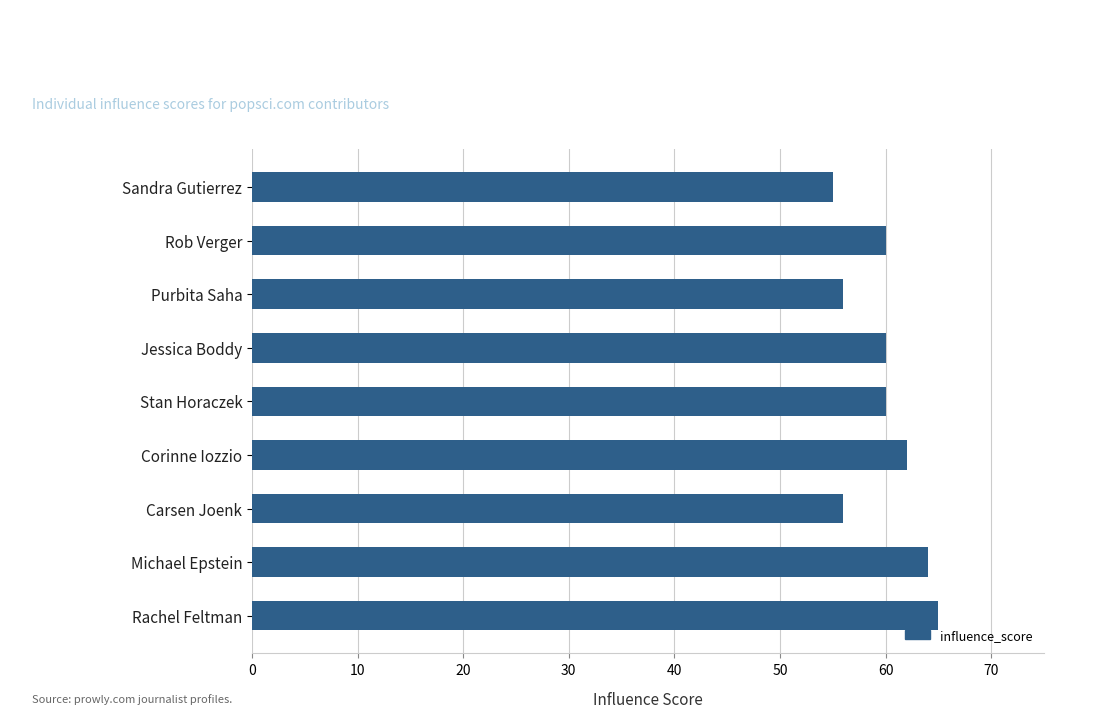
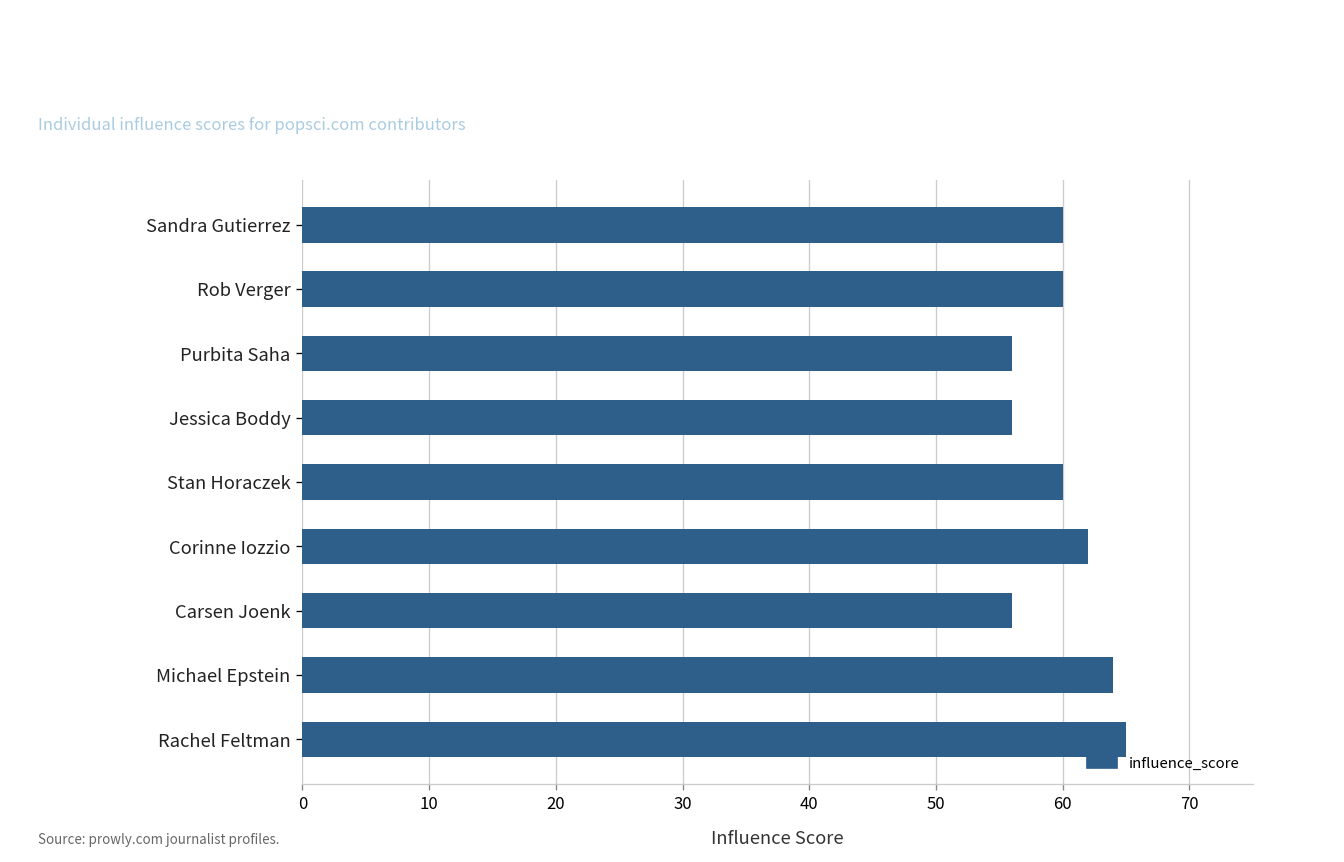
Sandra Gutierrez: 55 -> 60
Jessica Boddy: 60 -> 56
